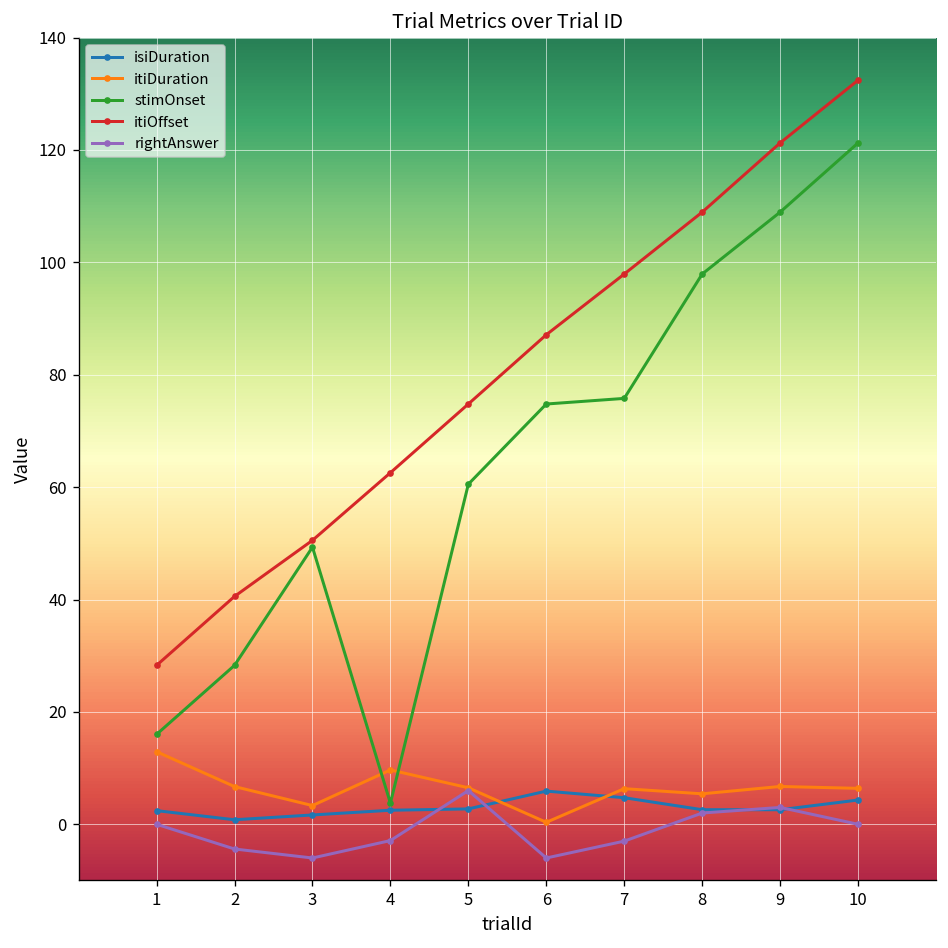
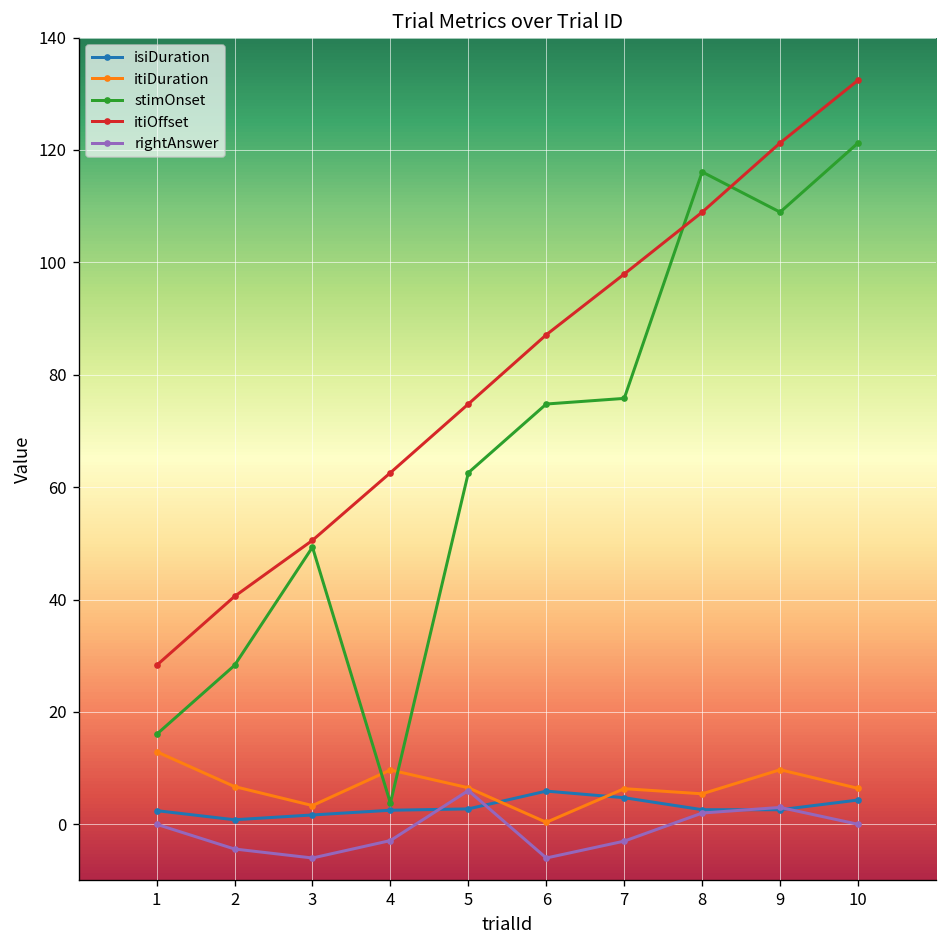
stimOnset, 5: 61 -> 63
stimOnset, 8: 98 -> 116
itiDuration, 9: 7 -> 10
